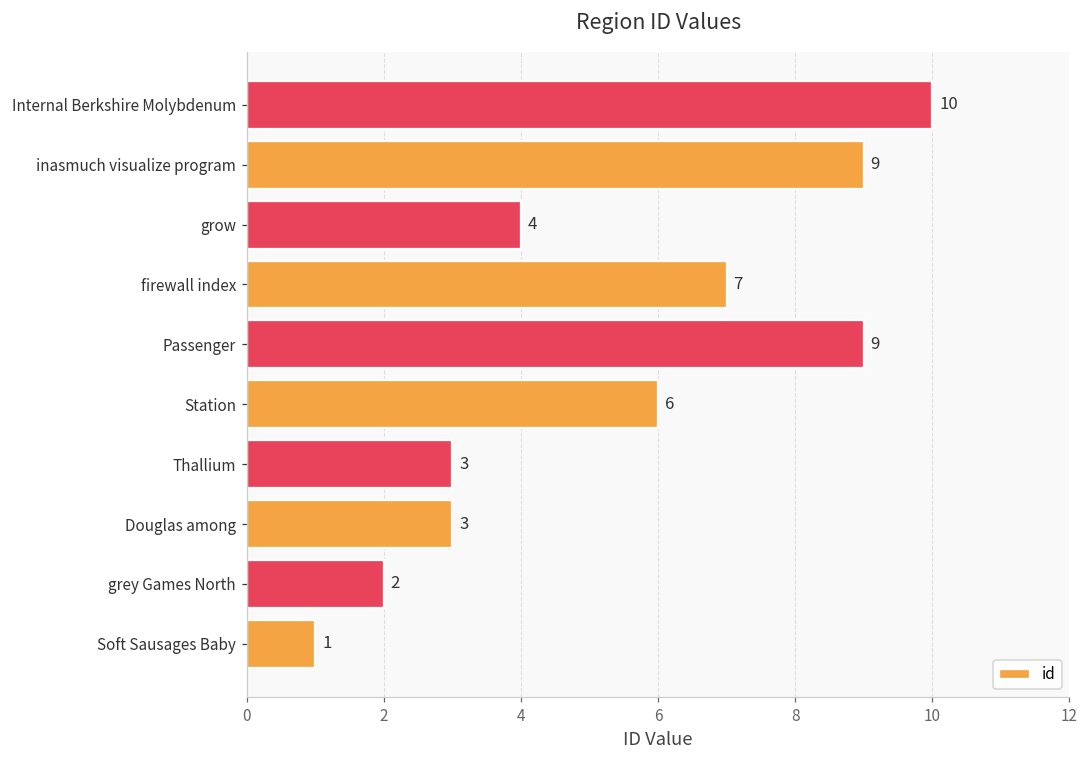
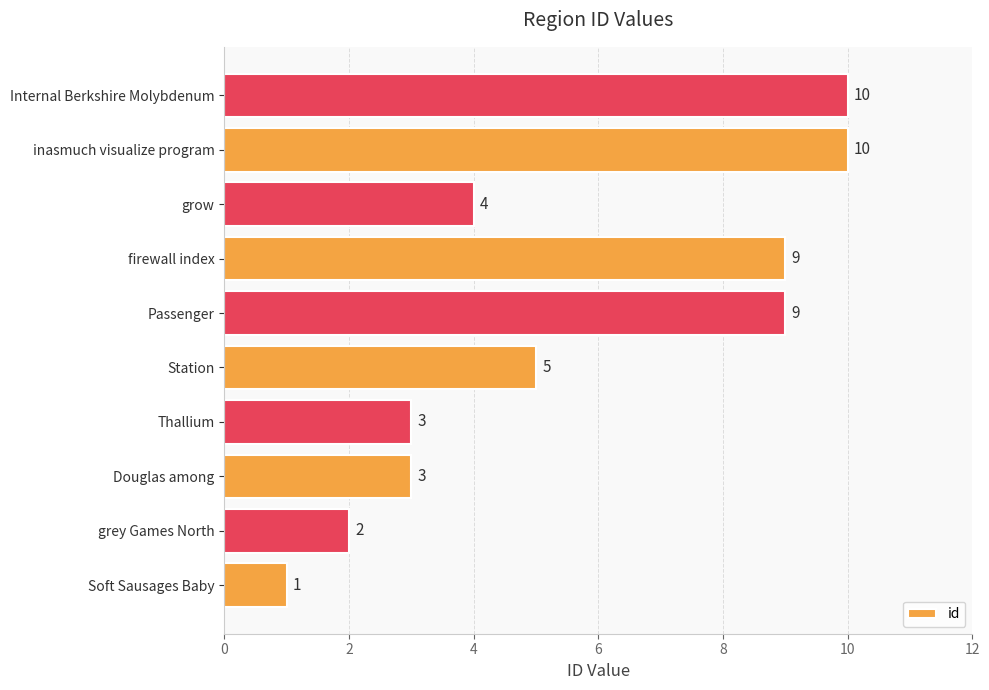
inasmuch visualize program: 9 -> 10
firewall index: 7 -> 9
Station: 6 -> 5
